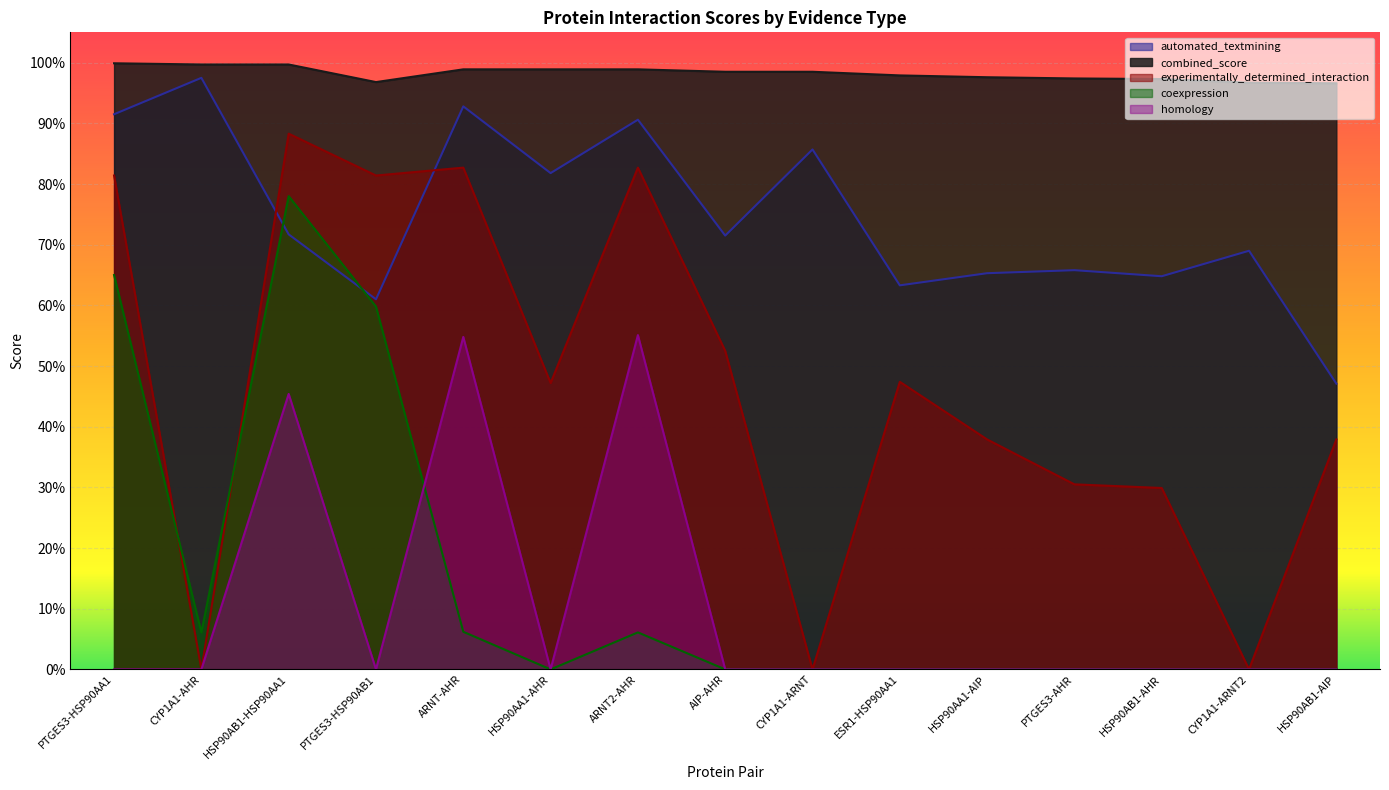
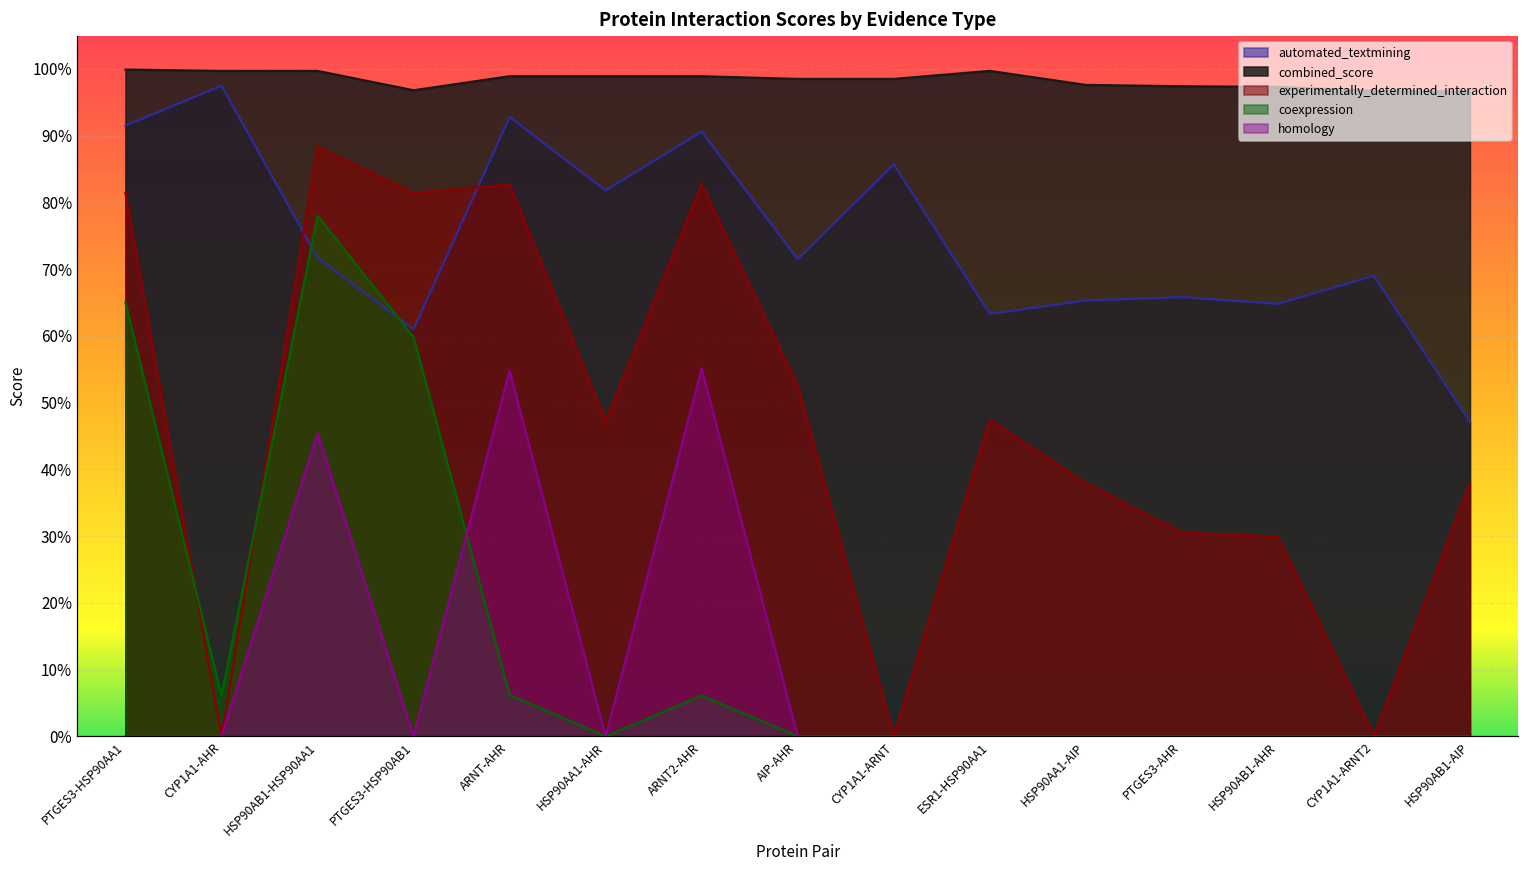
combined_score, ESR1-HSP90AA1: 98% -> 100%
